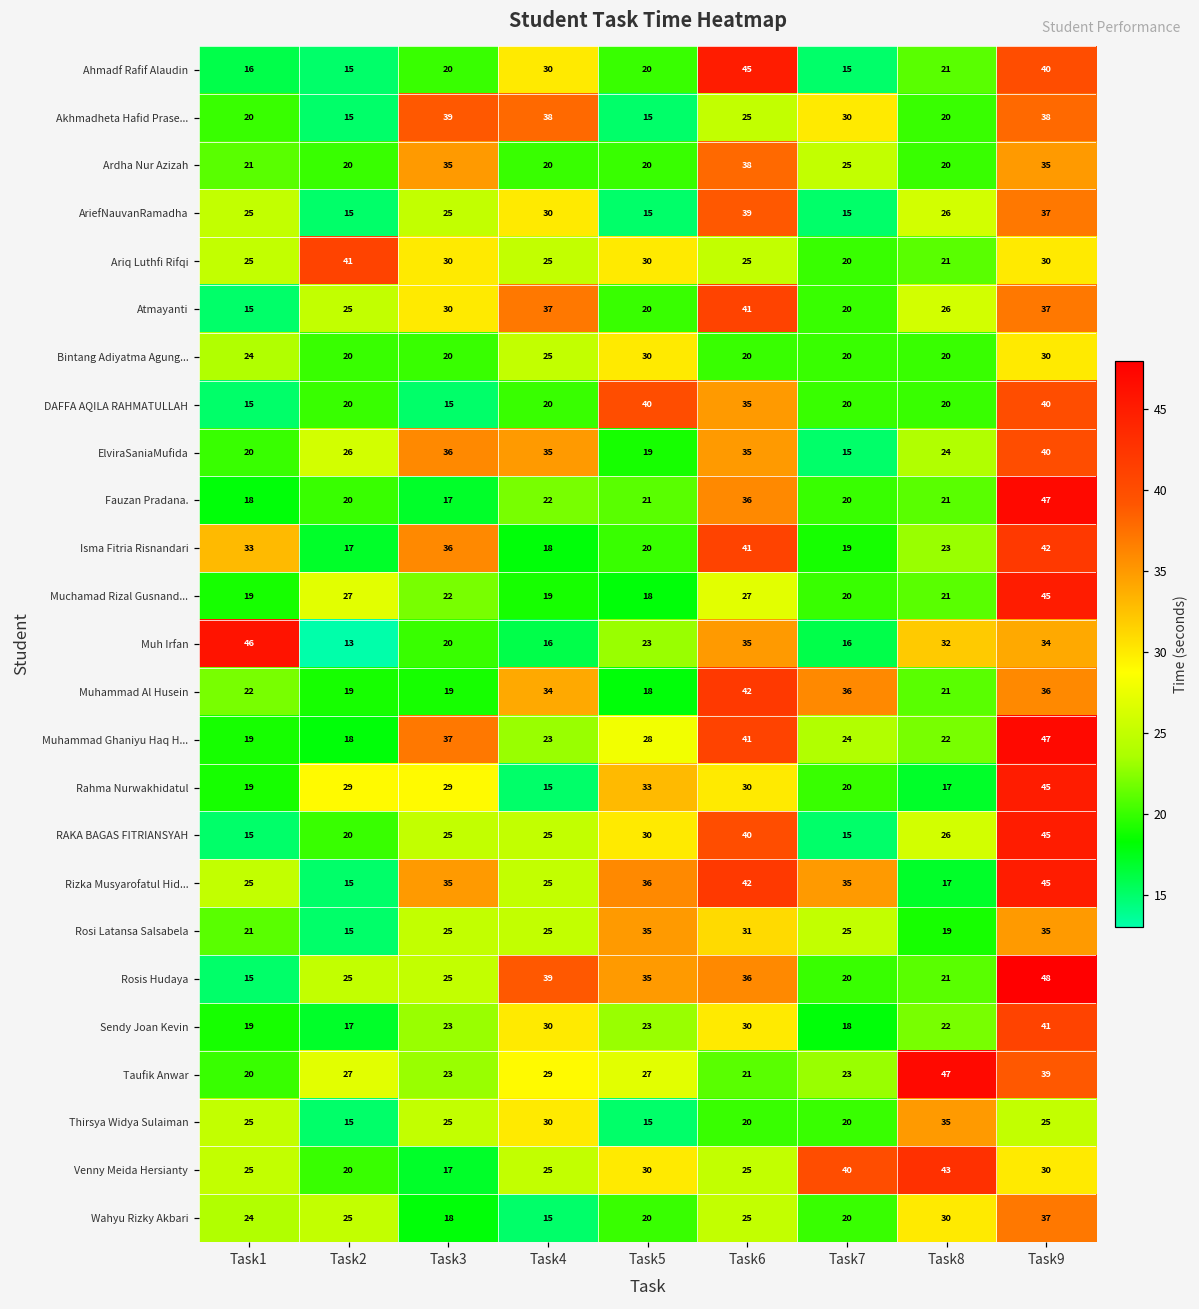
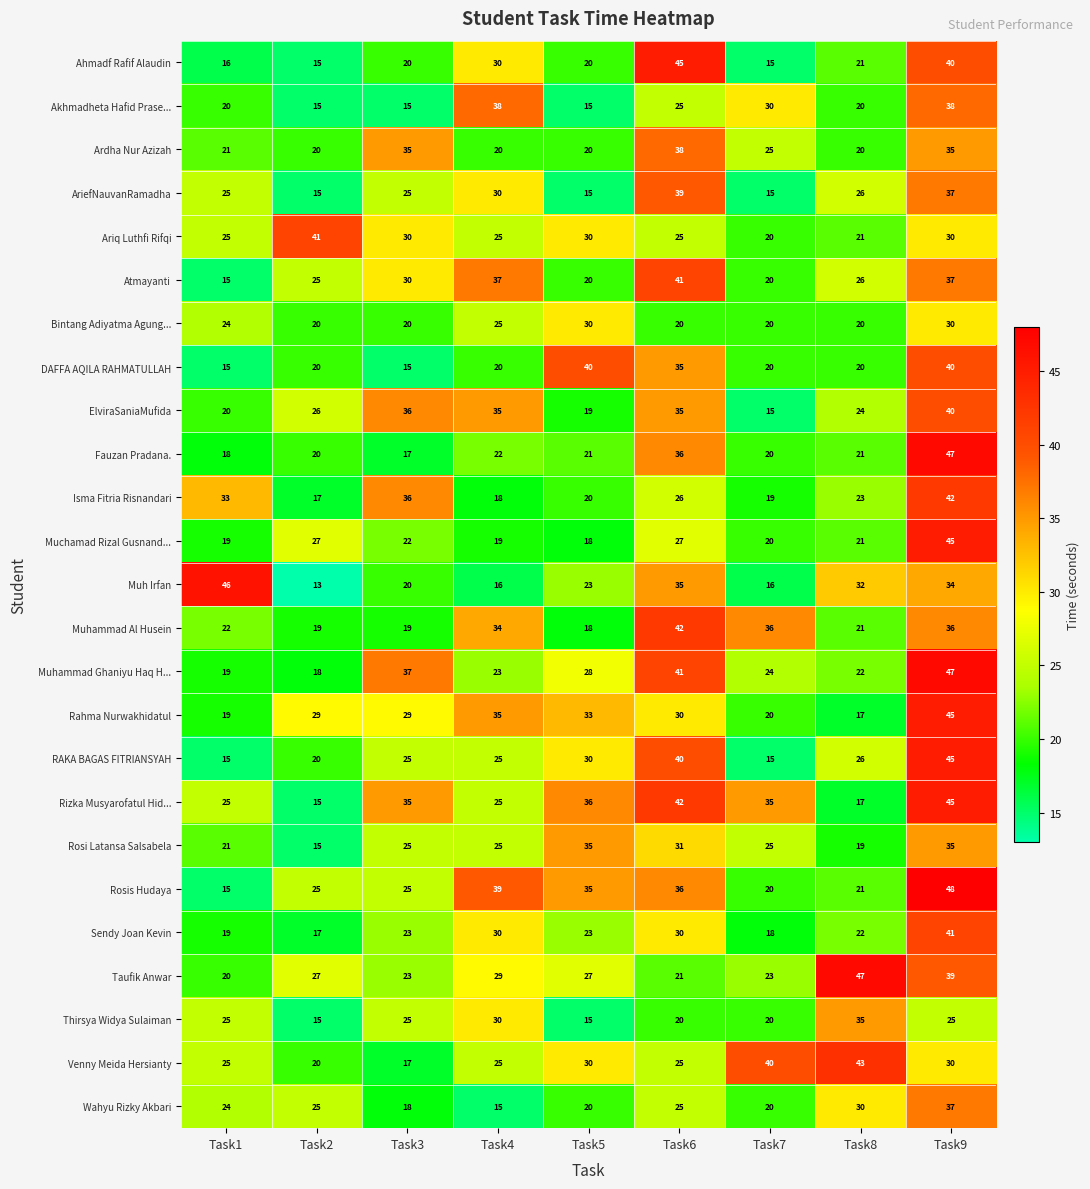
Akhmadheta Hafid Prase..., Task3: 39 -> 15
Isma Fitria Risnandari, Task6: 41 -> 26
Rahma Nurwakhidatul, Task4: 15 -> 35
